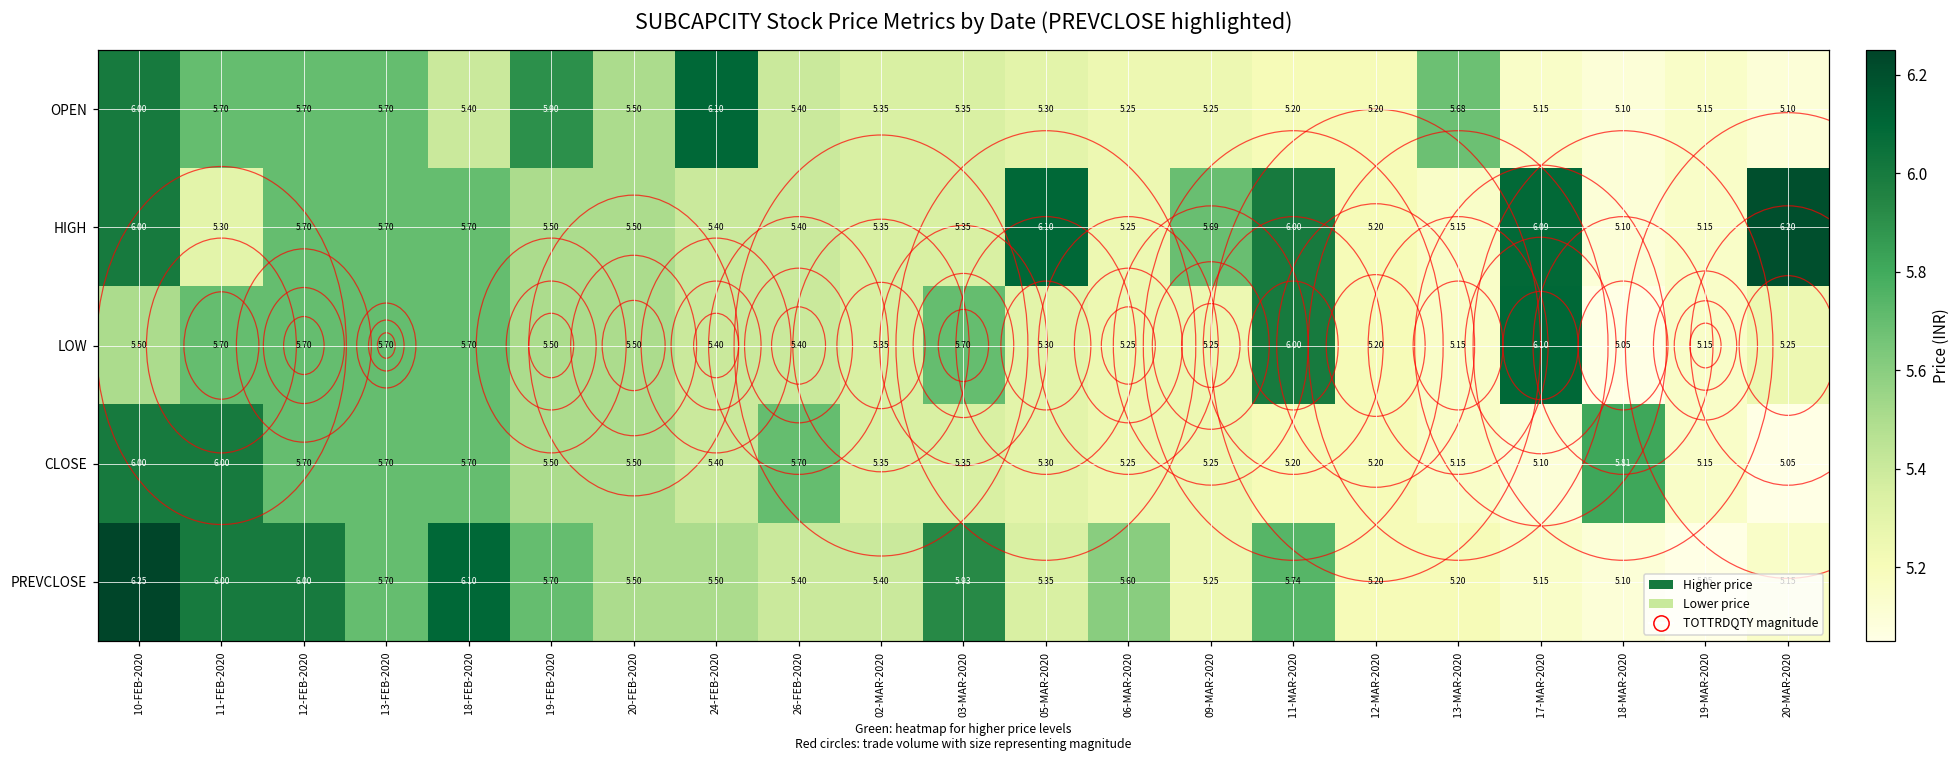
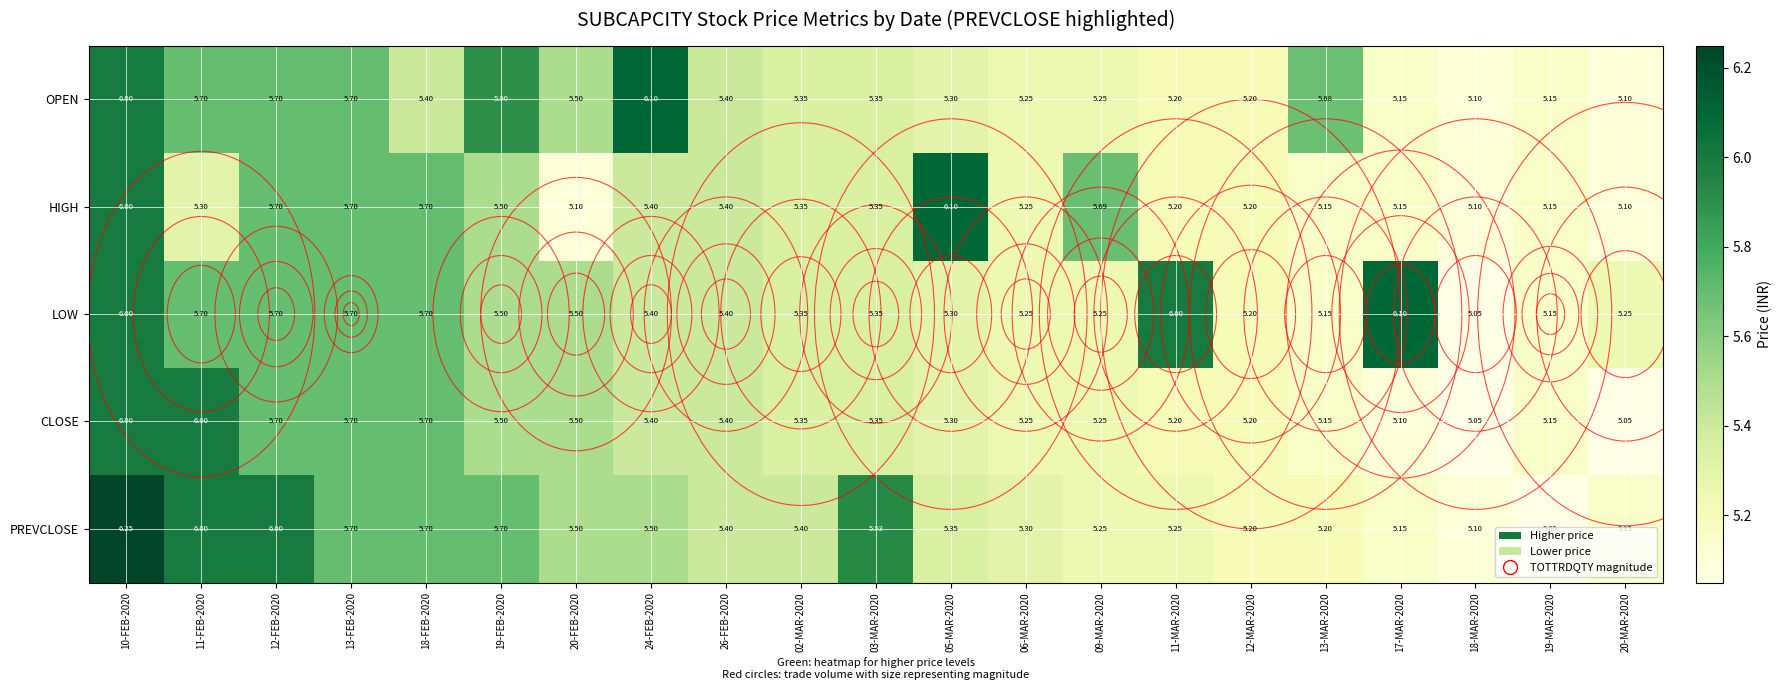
HIGH, 20-FEB-2020: 5.50 -> 5.10
HIGH, 11-MAR-2020: 6.00 -> 5.20
HIGH, 17-MAR-2020: 6.09 -> 5.15
HIGH, 20-MAR-2020: 6.20 -> 5.10
LOW, 10-FEB-2020: 5.50 -> 6.00
LOW, 03-MAR-2020: 5.70 -> 5.35
CLOSE, 26-FEB-2020: 5.70 -> 5.40
CLOSE, 18-MAR-2020: 5.81 -> 5.05
PREVCLOSE, 18-FEB-2020: 6.10 -> 5.70
PREVCLOSE, 06-MAR-2020: 5.60 -> 5.30
PREVCLOSE, 11-MAR-2020: 5.74 -> 5.25
